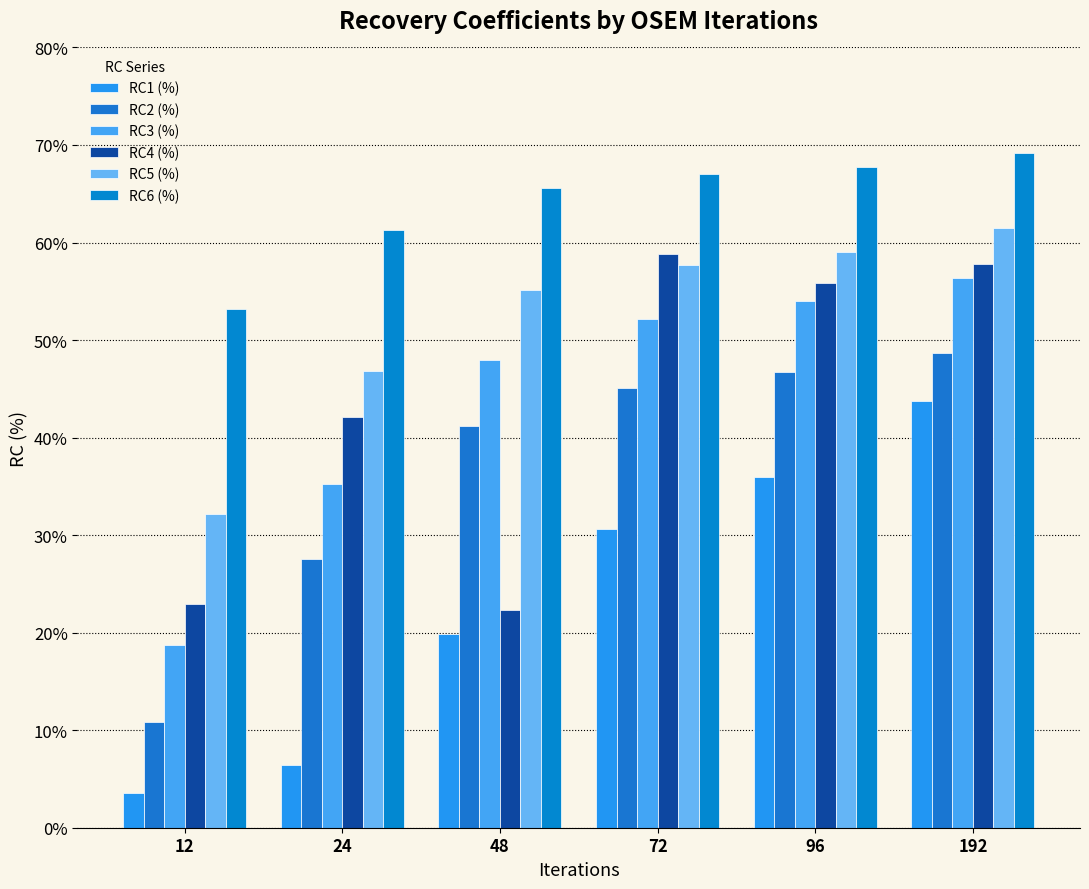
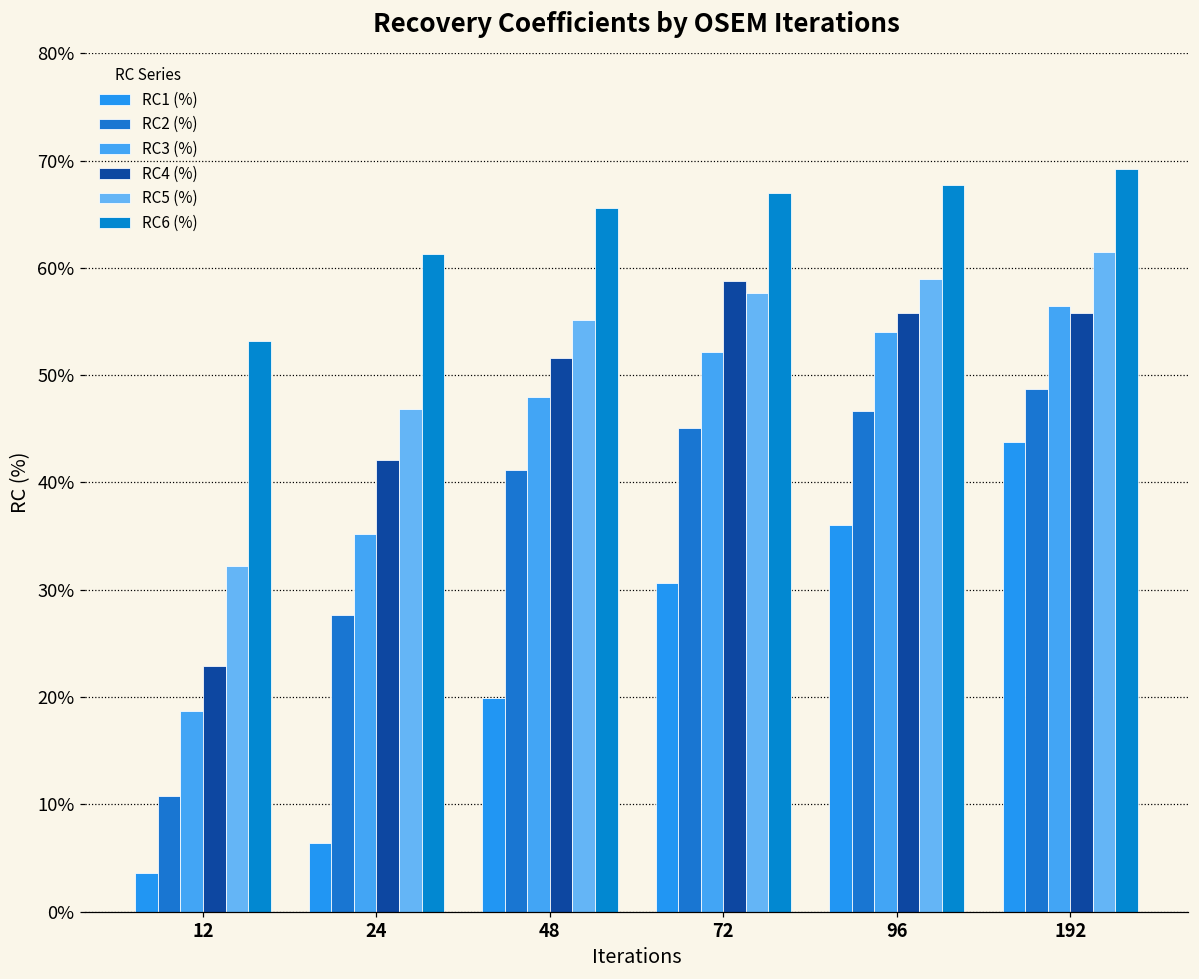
RC4 (%), 48: 22% -> 52%
RC4 (%), 192: 58% -> 56%
